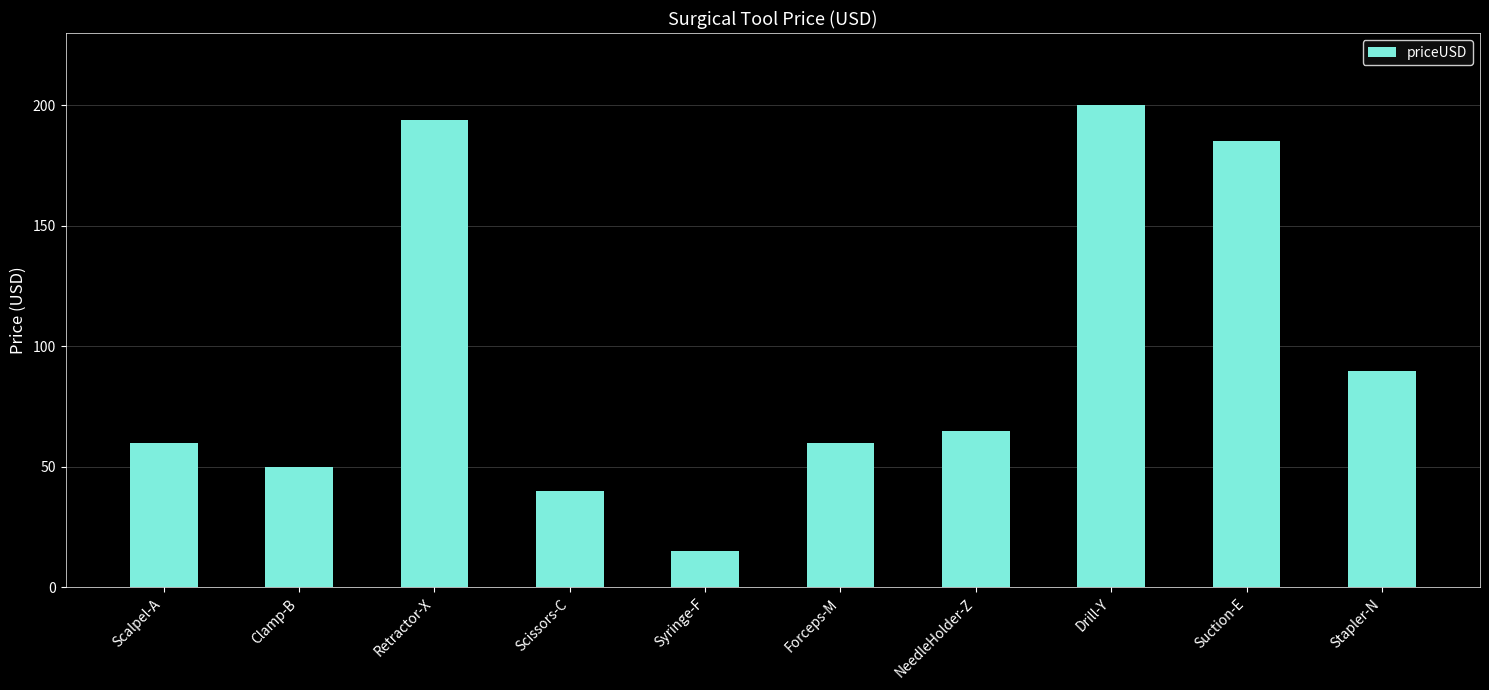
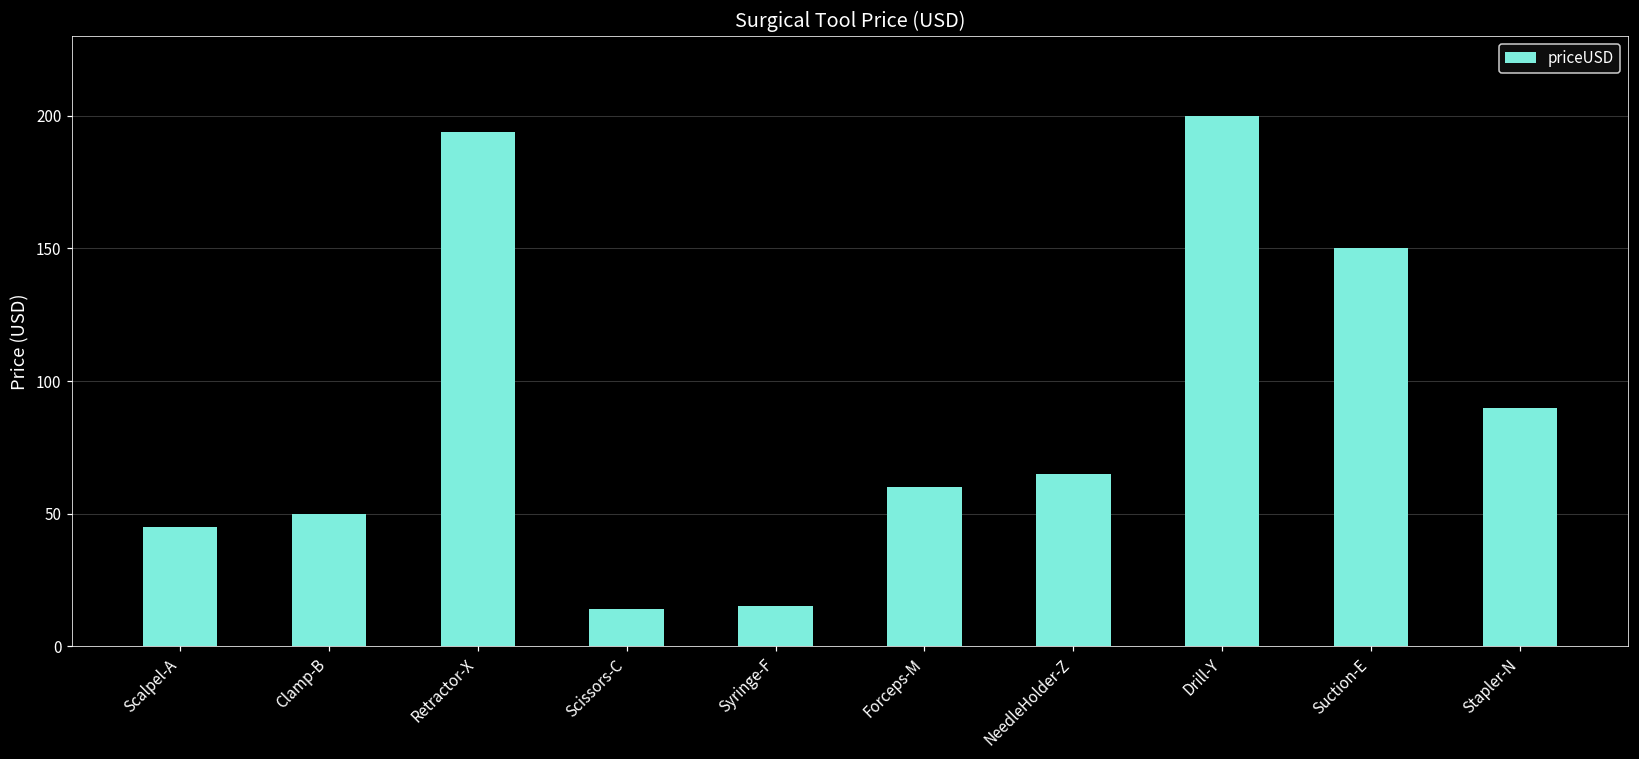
Scalpel-A: 60 -> 45
Scissors-C: 40 -> 14
Suction-E: 185 -> 150
